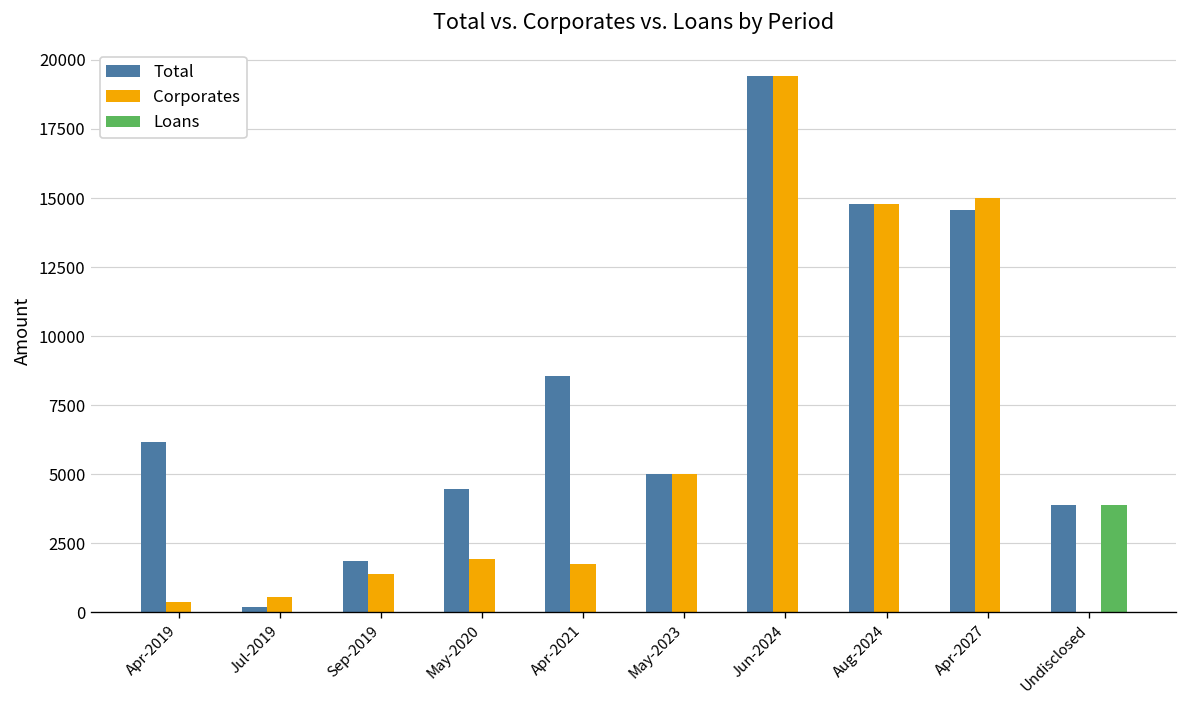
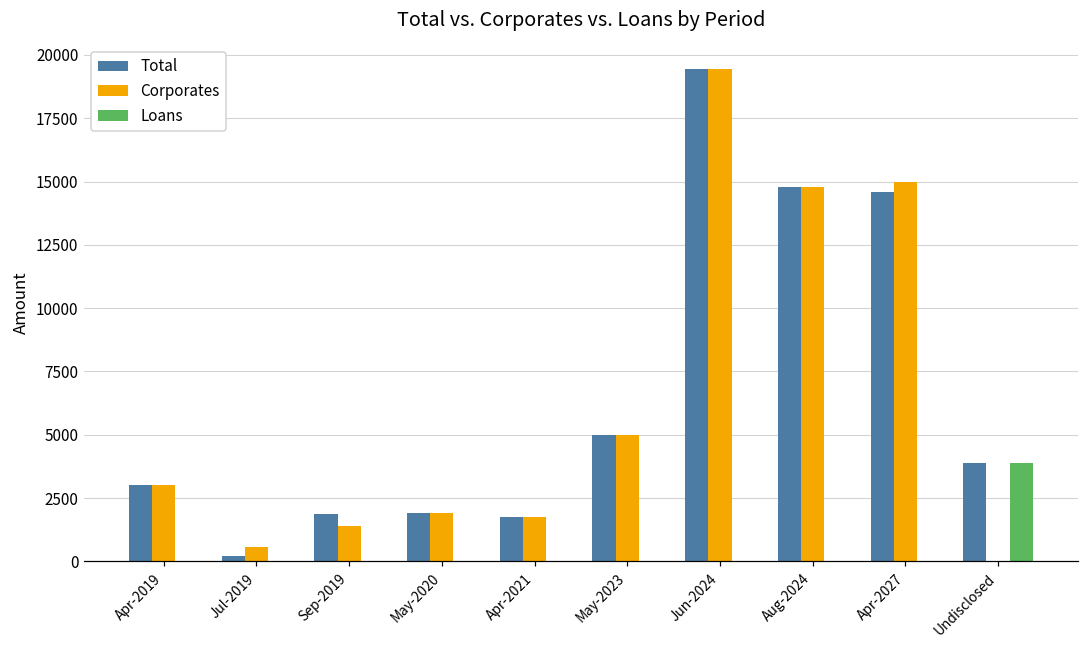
Total, Apr-2019: 6200 -> 3000
Corporates, Apr-2019: 400 -> 3000
Total, May-2020: 4500 -> 1900
Total, Apr-2021: 8600 -> 1700
